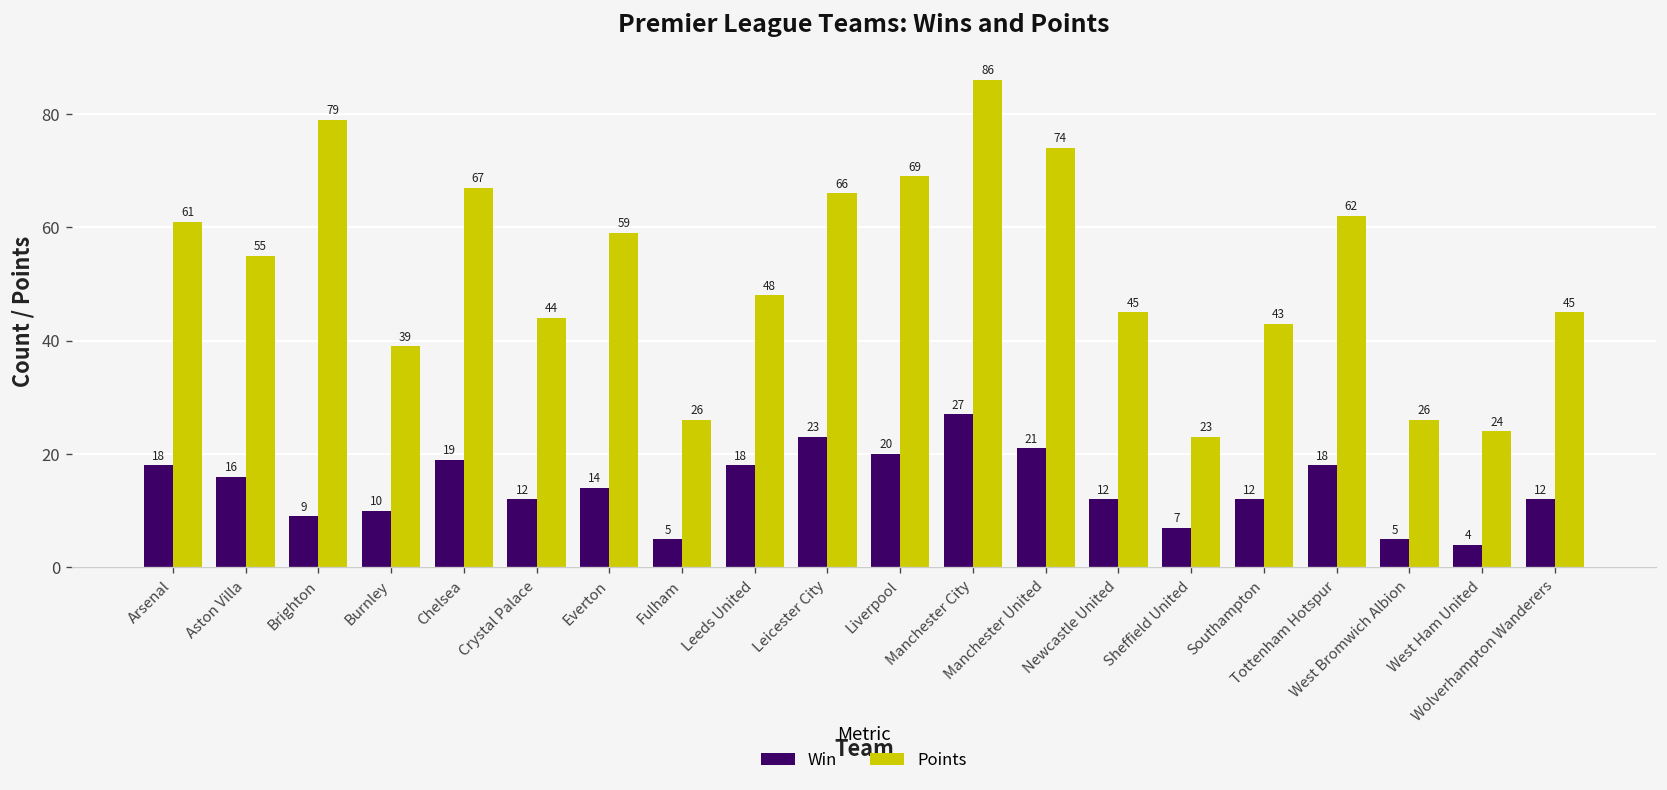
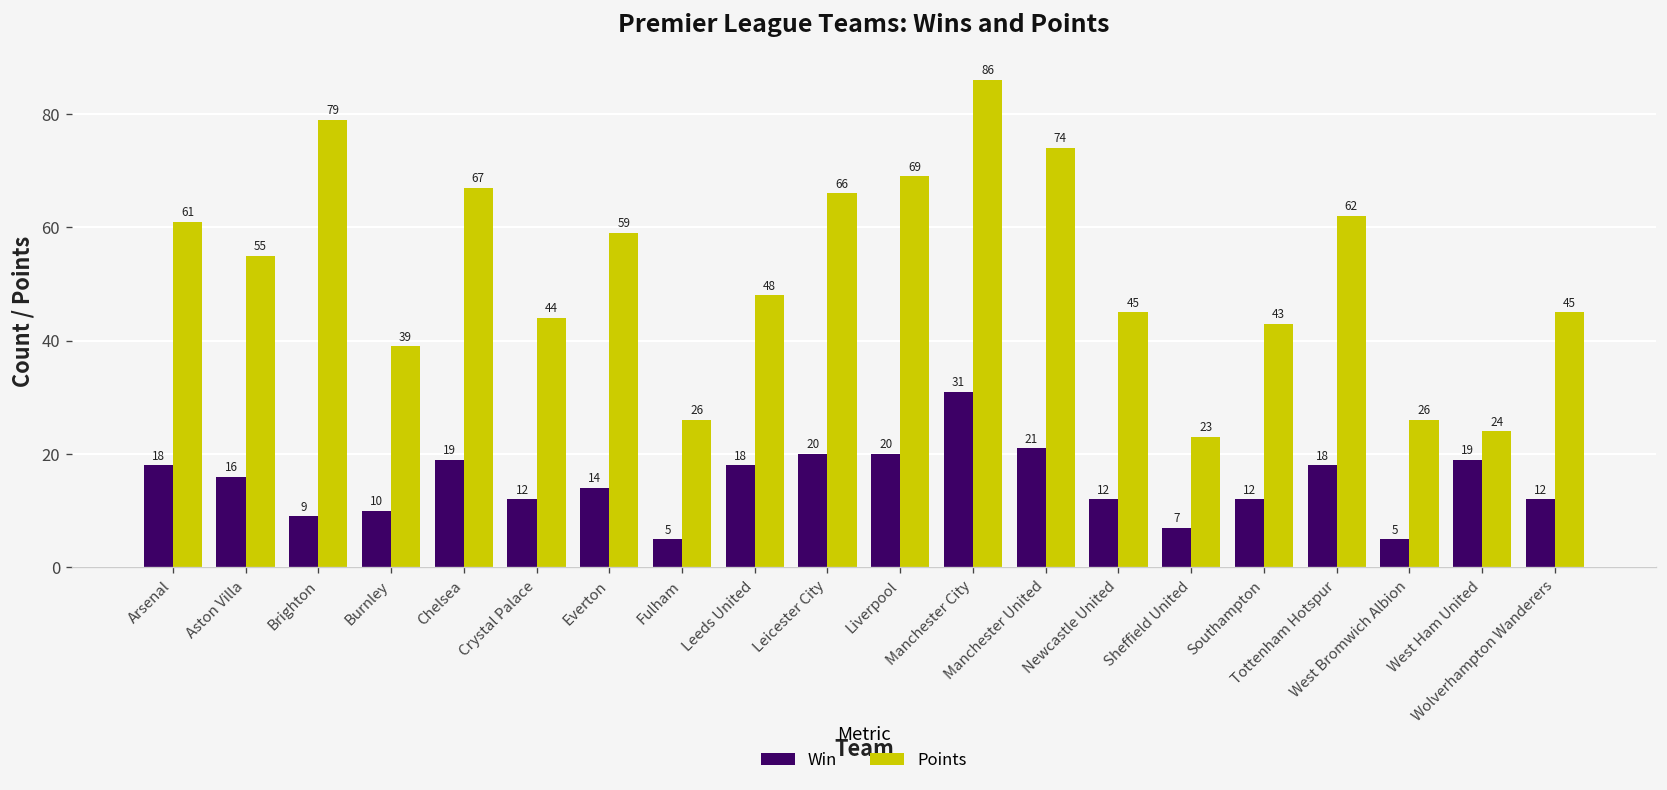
Win, Leicester City: 23 -> 20
Win, Manchester City: 27 -> 31
Win, West Ham United: 4 -> 19
